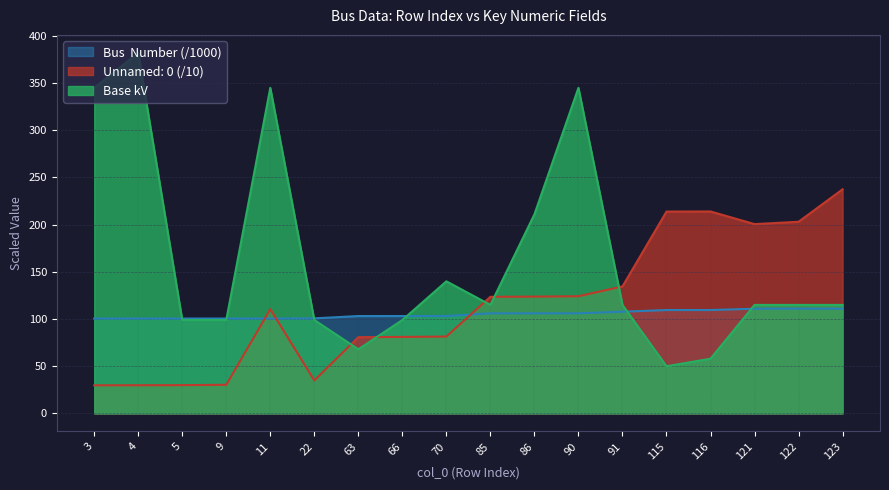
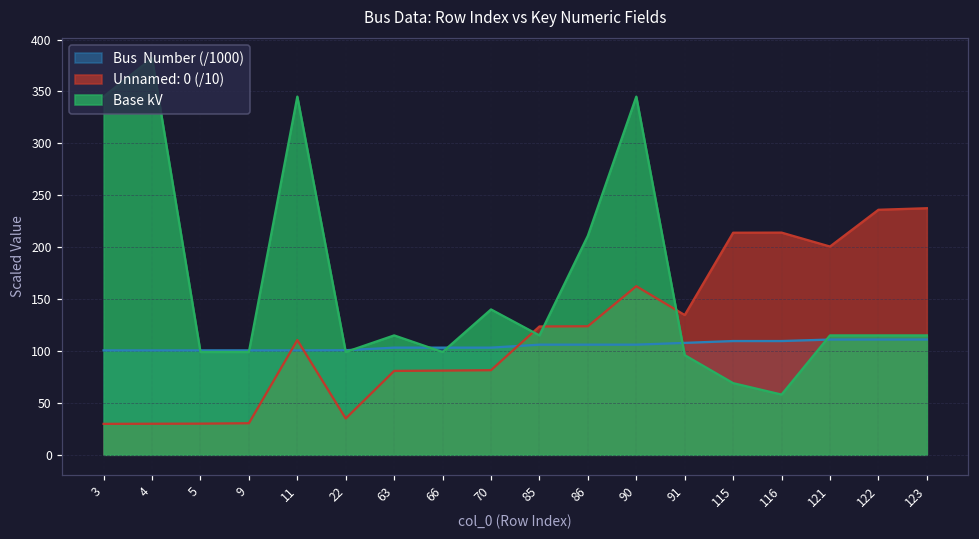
Base kV, 63: 70 -> 120
Unnamed: 0 (/10), 90: 120 -> 160
Base kV, 91: 120 -> 100
Base kV, 115: 50 -> 70
Unnamed: 0 (/10), 122: 200 -> 240
